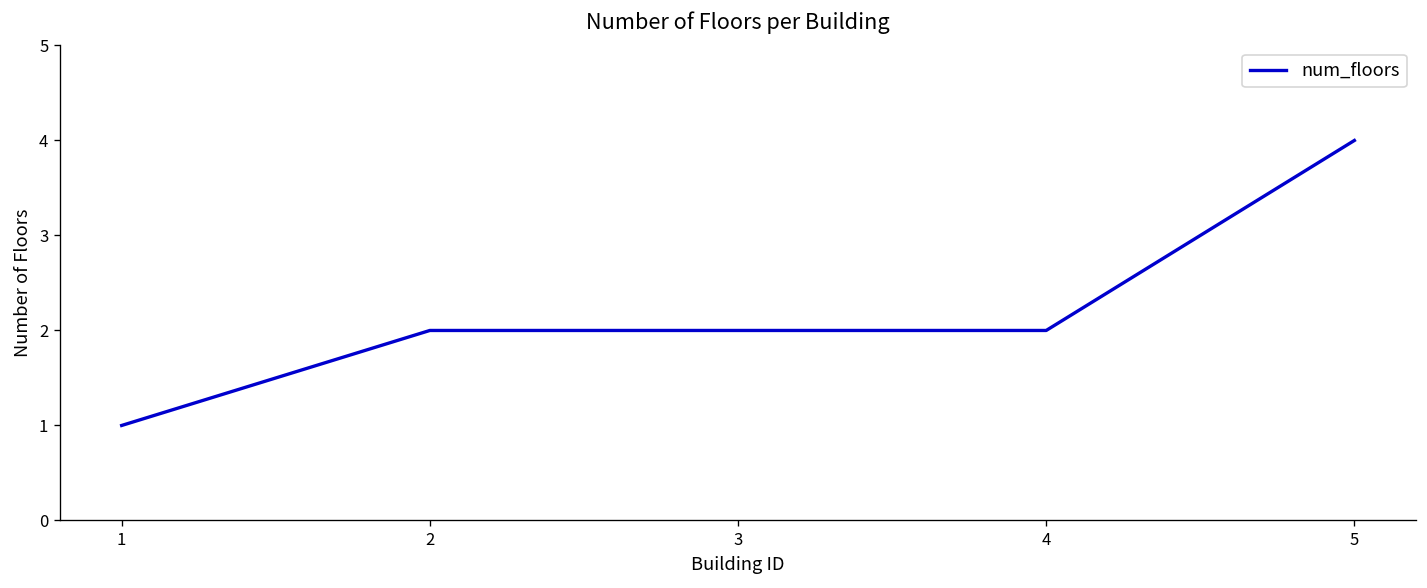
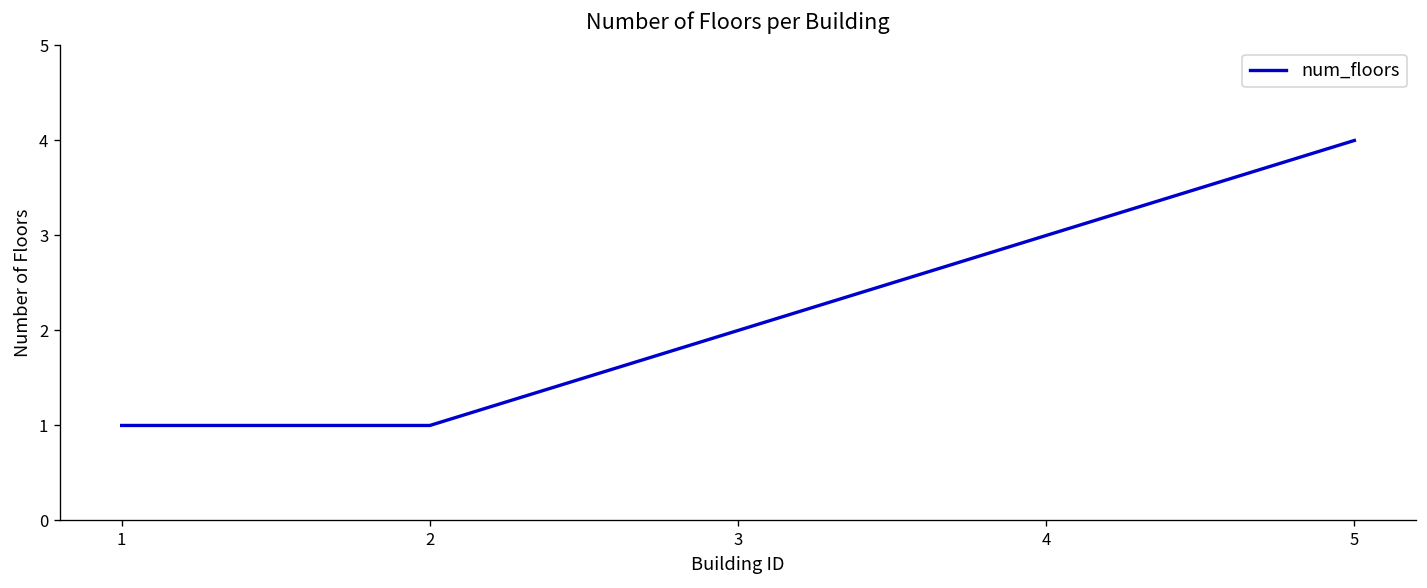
2: 2 -> 1
4: 2 -> 3
